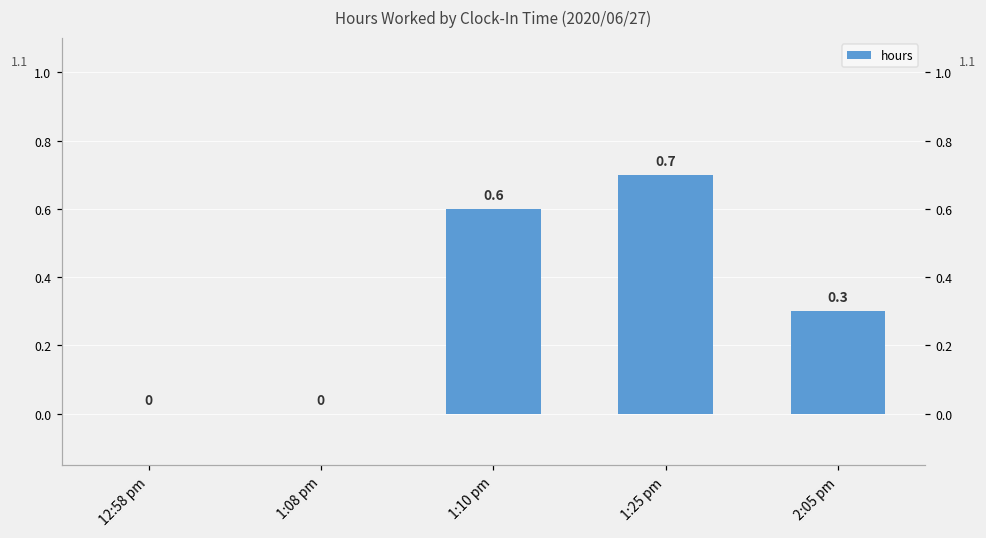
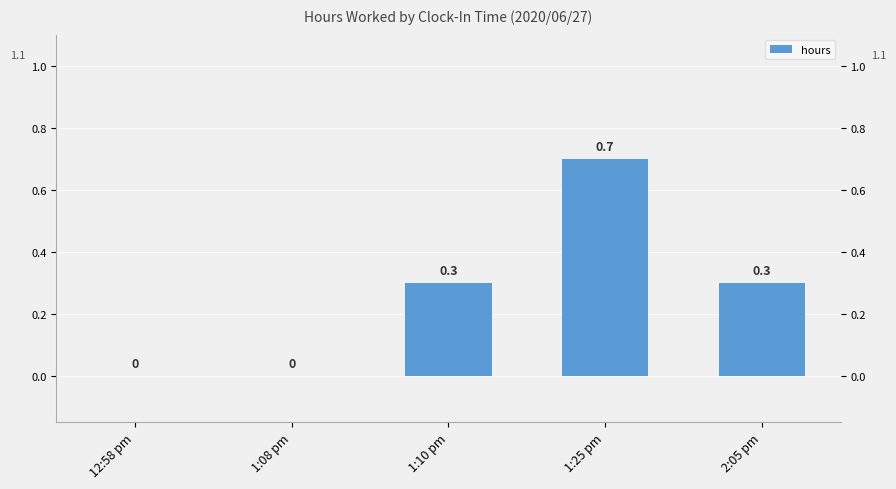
1:10 pm: 0.6 -> 0.3
